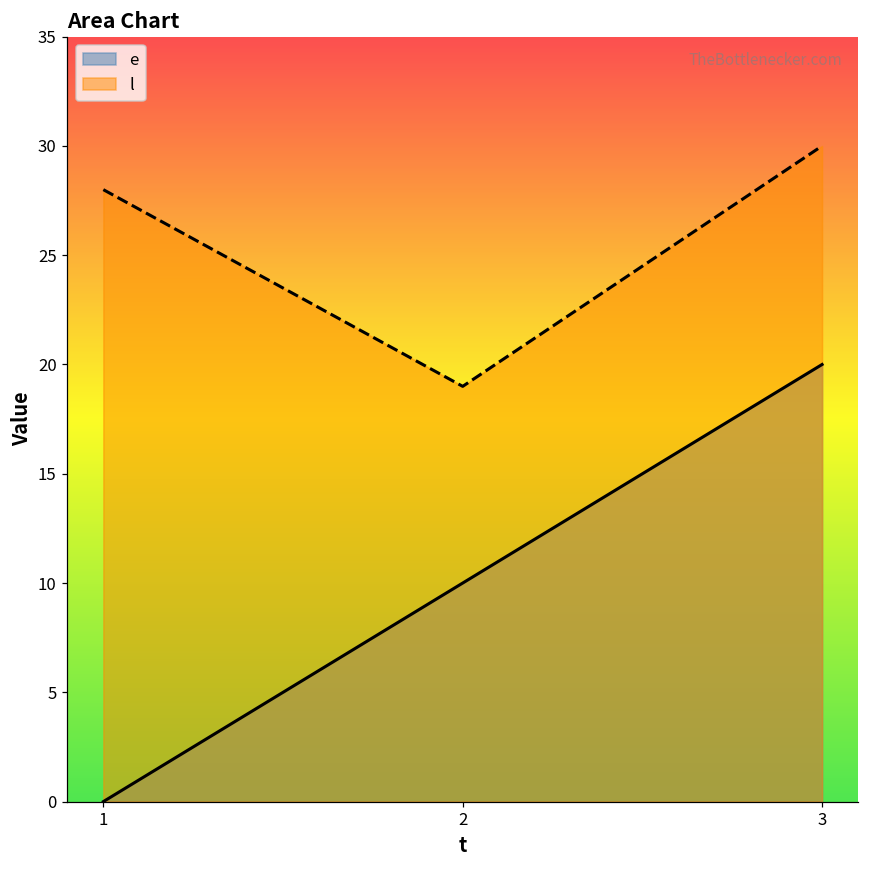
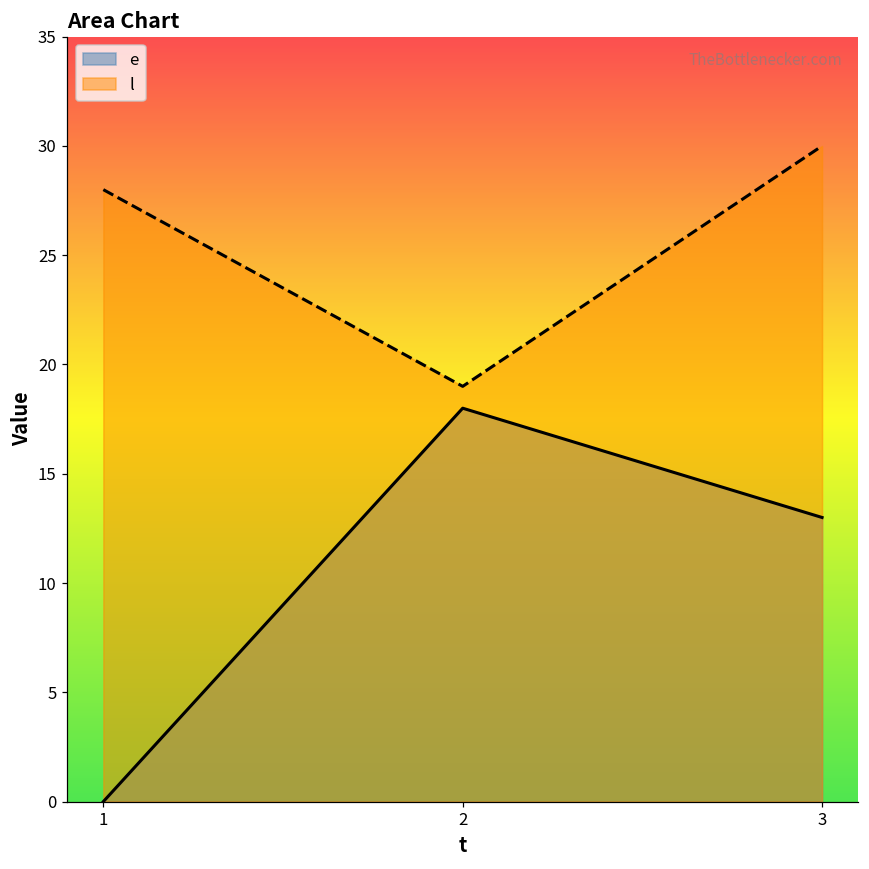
e, 2: 10 -> 18
e, 3: 20 -> 13
